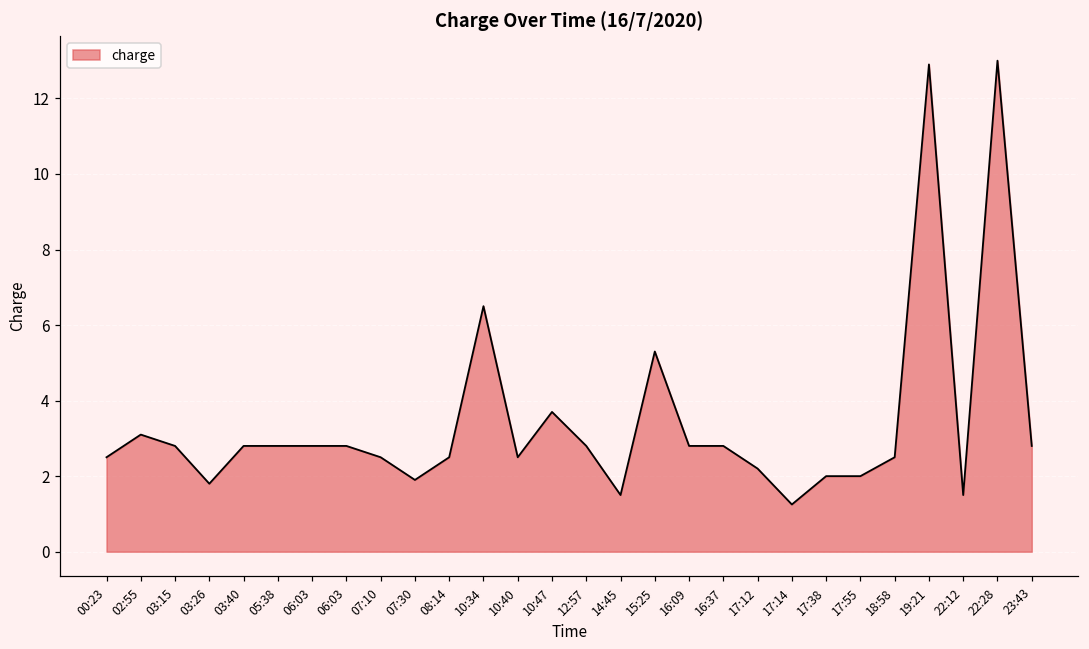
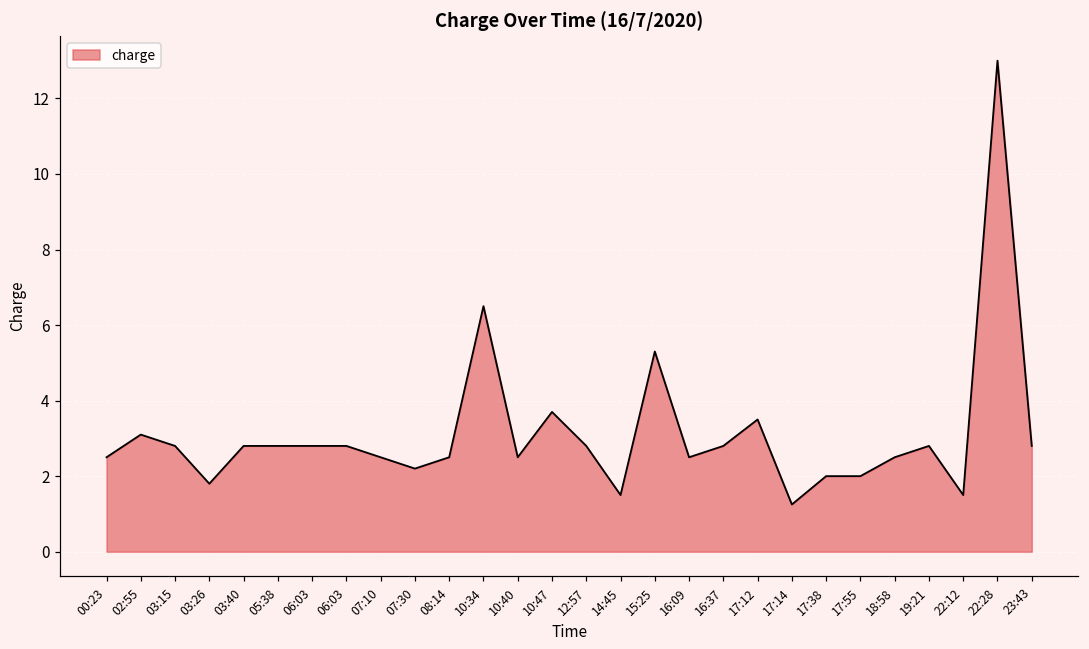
07:30: 1.9 -> 2.2
16:09: 2.8 -> 2.5
17:12: 2.2 -> 3.5
19:21: 12.9 -> 2.8
